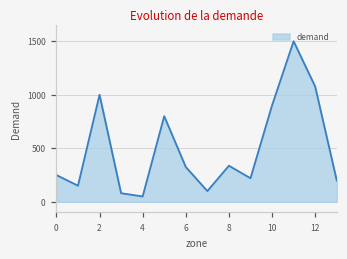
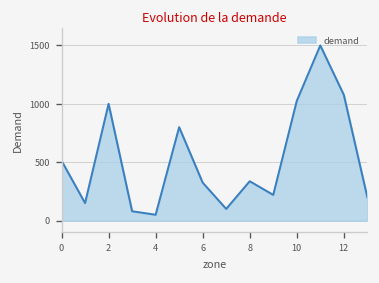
0: 300 -> 500
10: 900 -> 1000
